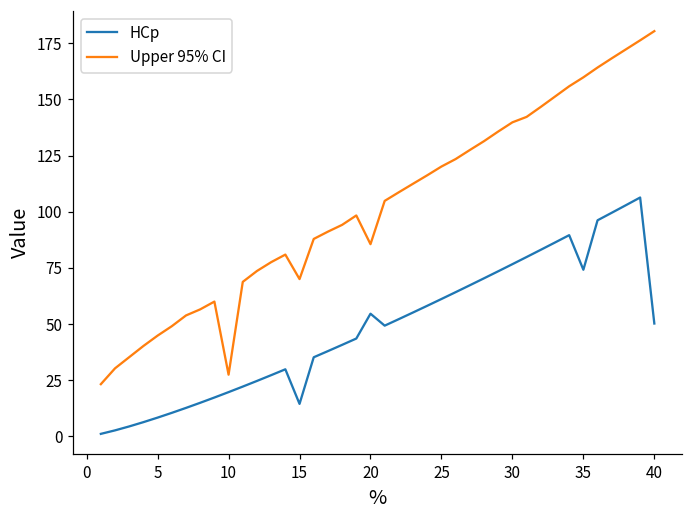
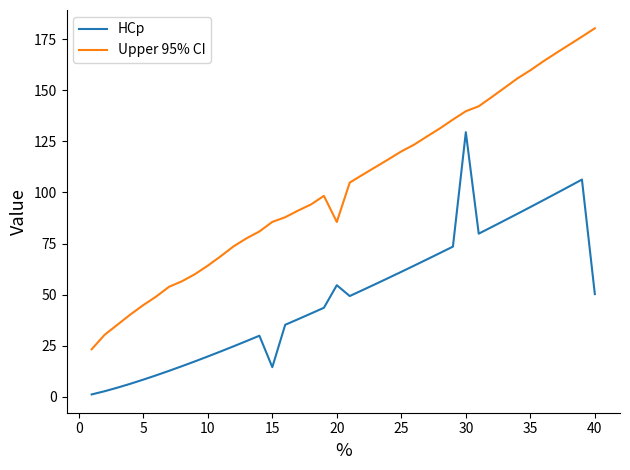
Upper 95% CI, 10: 27 -> 64
Upper 95% CI, 15: 70 -> 86
HCp, 30: 77 -> 130
HCp, 35: 74 -> 93
